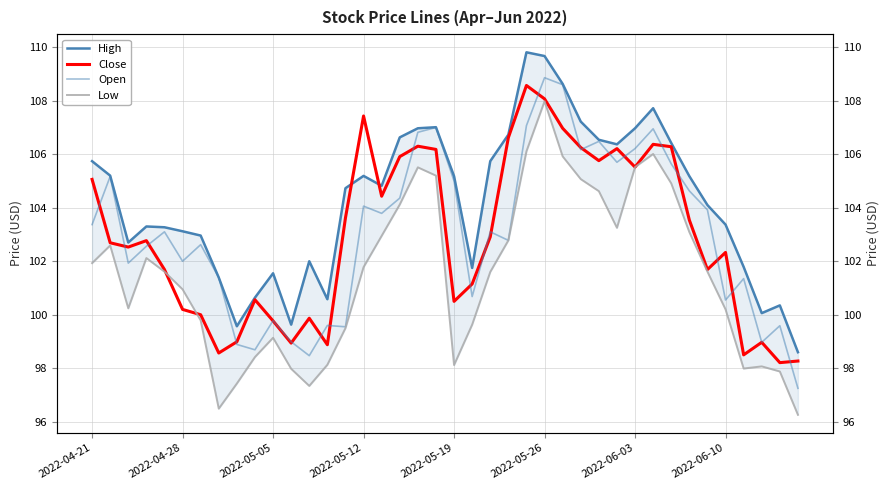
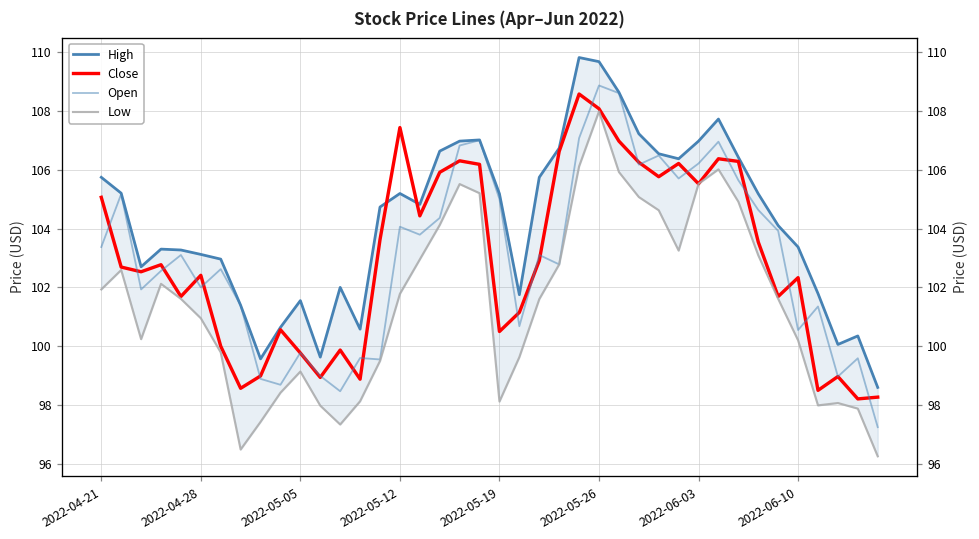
Close, 2022-04-28: 100.2 -> 102.4
